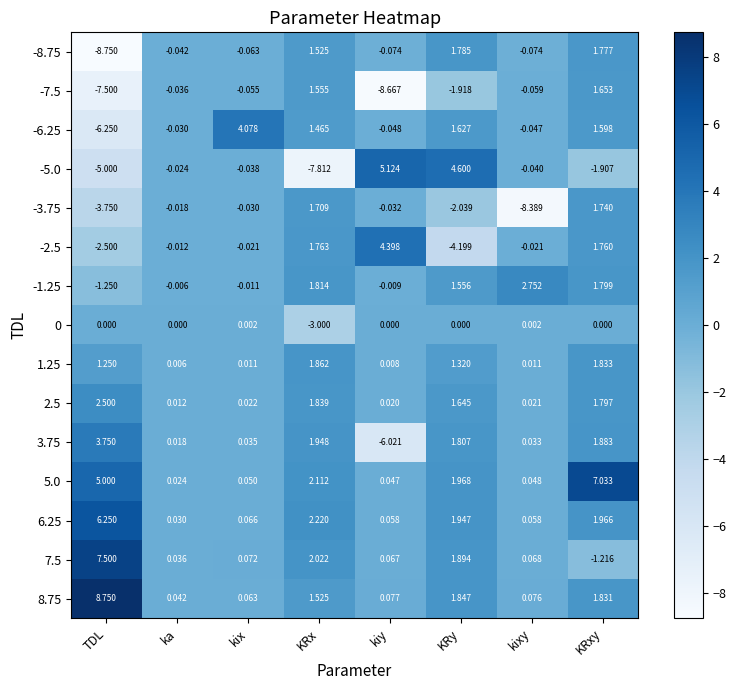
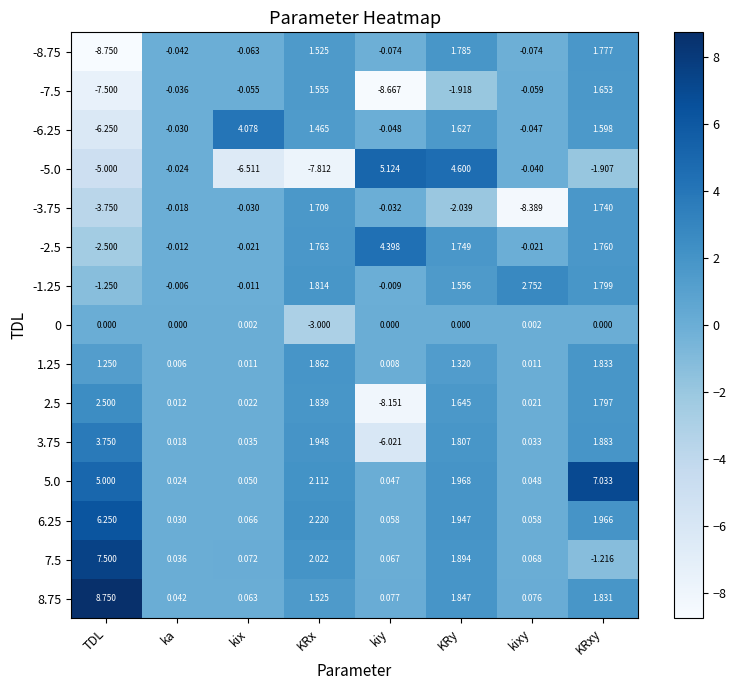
-5.0, kix: -0.038 -> -6.511
-2.5, KRy: -4.199 -> 1.749
2.5, kiy: 0.020 -> -8.151
